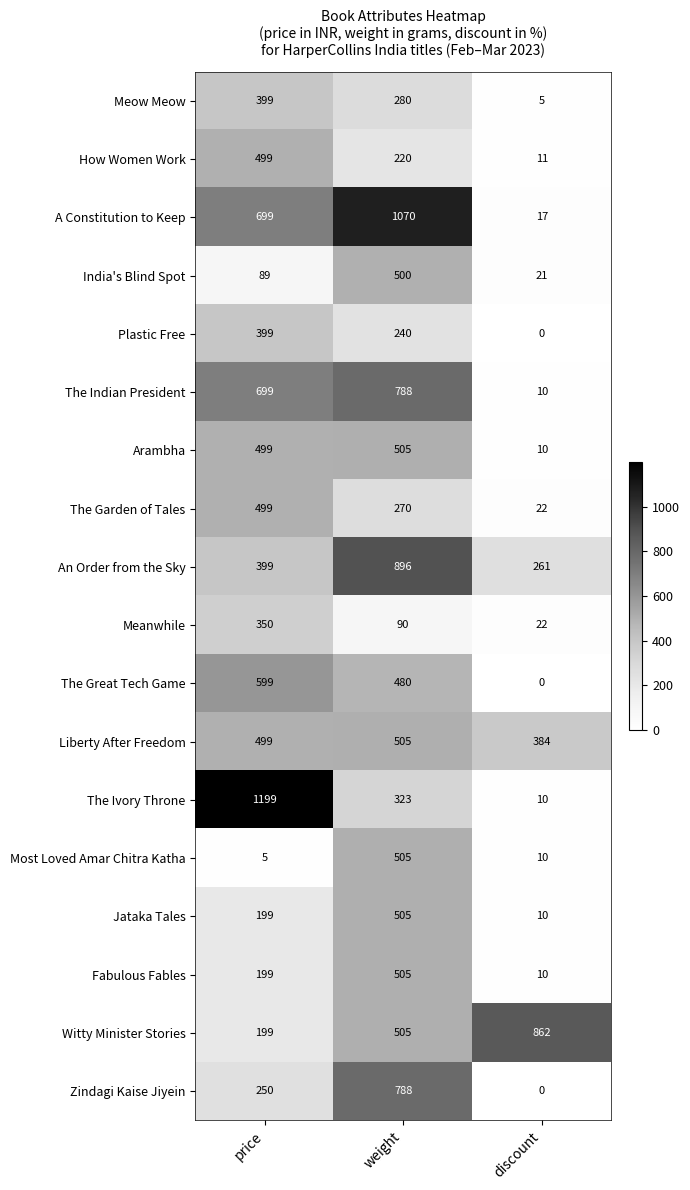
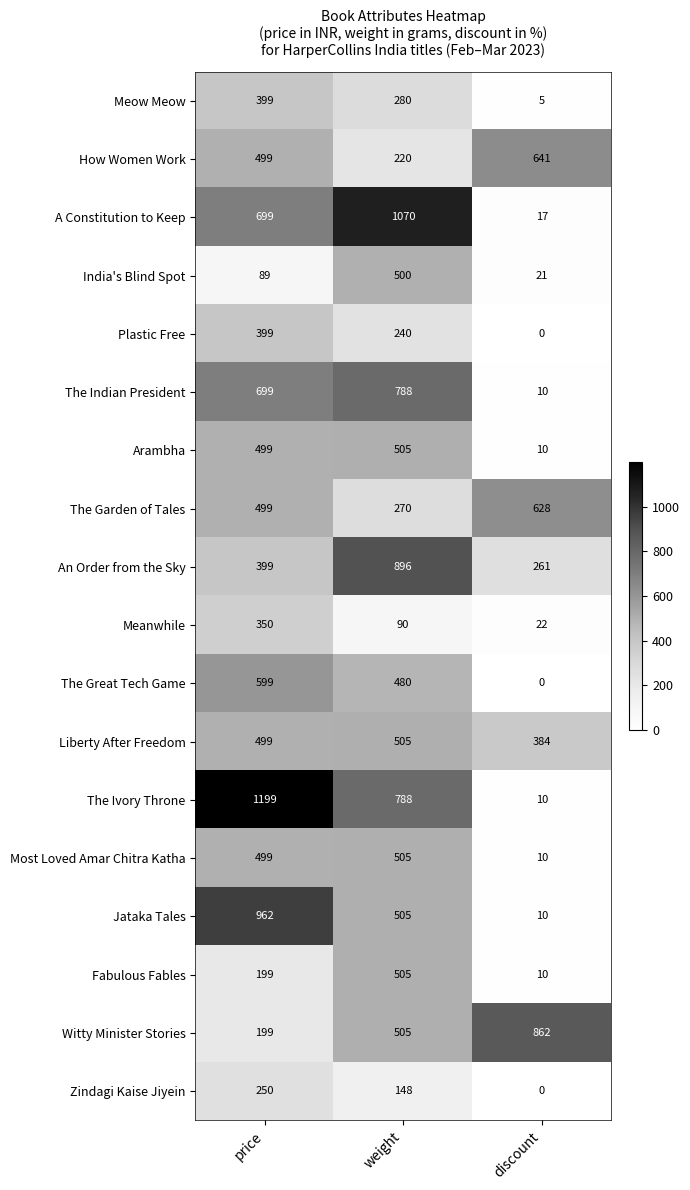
How Women Work, discount: 11 -> 641
The Garden of Tales, discount: 22 -> 628
The Ivory Throne, weight: 323 -> 788
Most Loved Amar Chitra Katha, price: 5 -> 499
Jataka Tales, price: 199 -> 962
Zindagi Kaise Jiyein, weight: 788 -> 148
